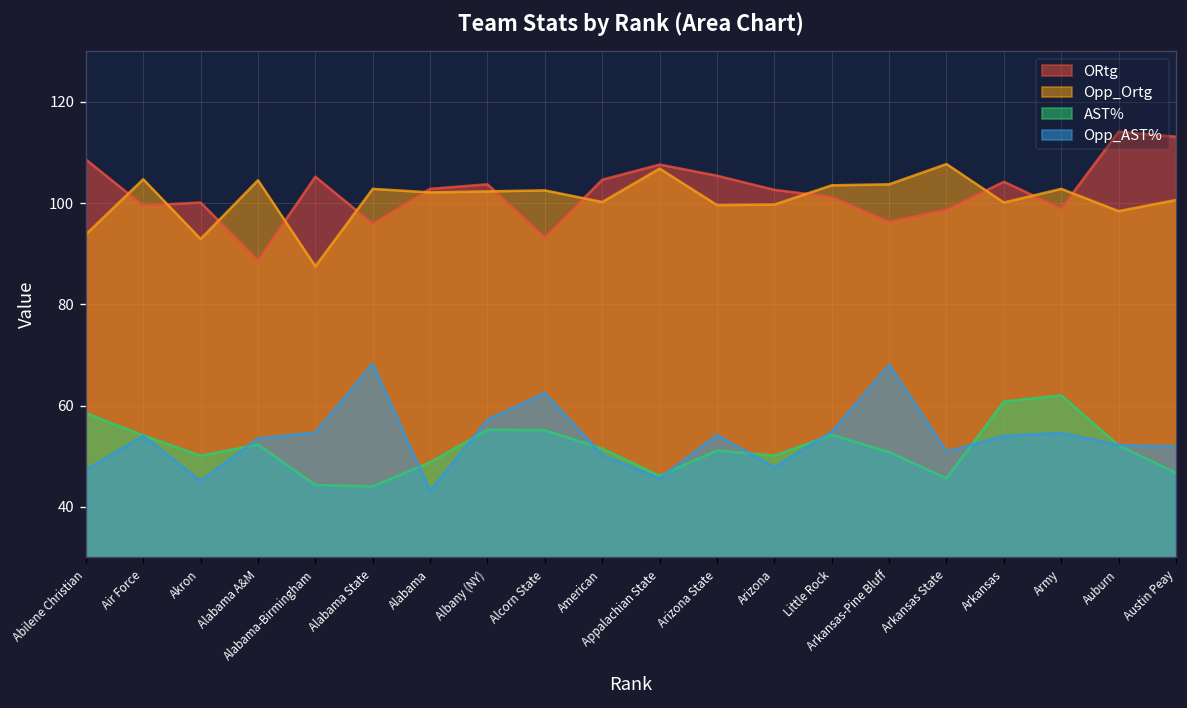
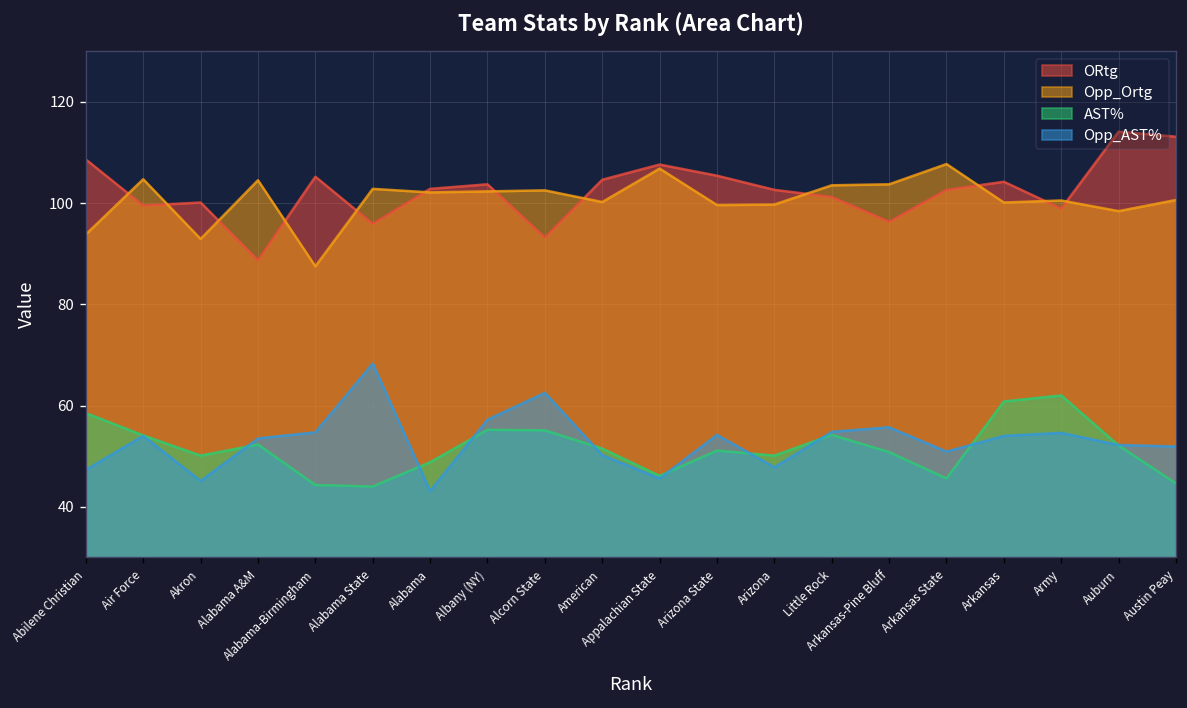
Opp_AST%, Arkansas-Pine Bluff: 68 -> 56
ORtg, Arkansas State: 99 -> 103
Opp_Ortg, Army: 103 -> 101
AST%, Austin Peay: 47 -> 45
